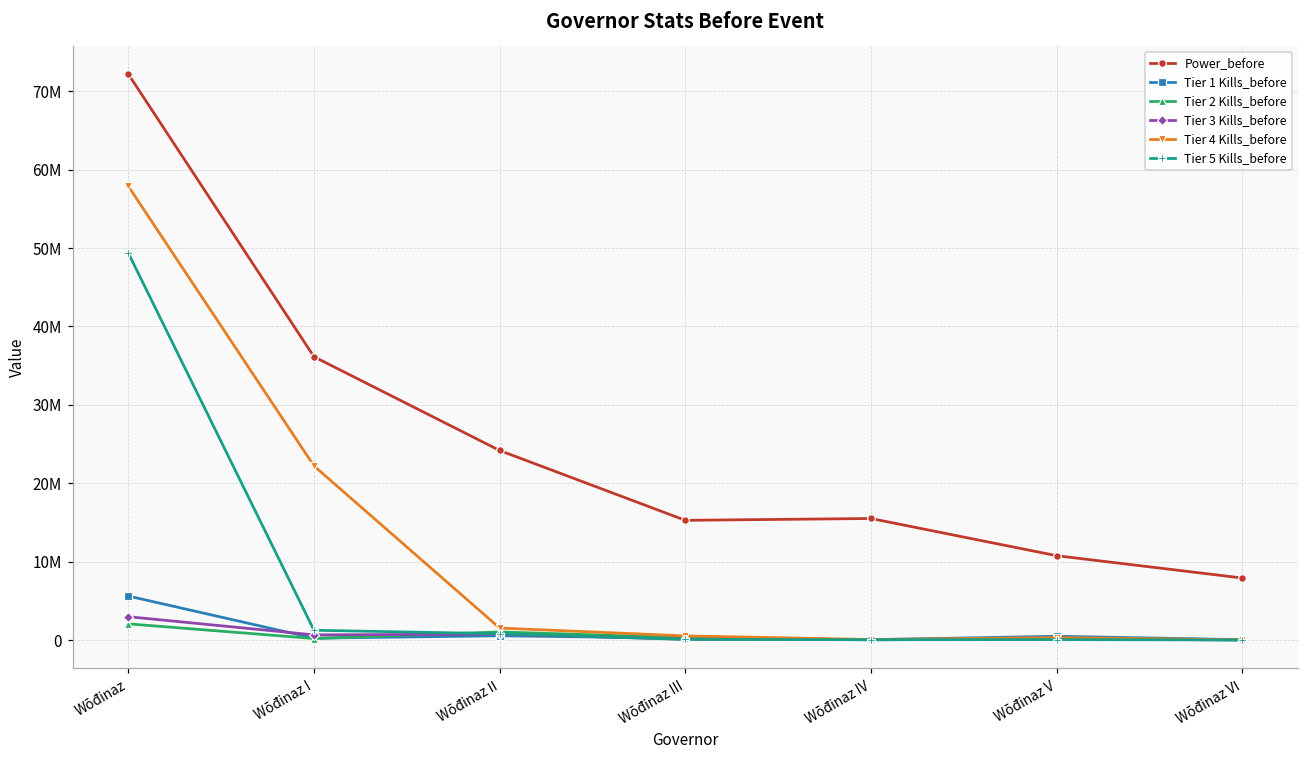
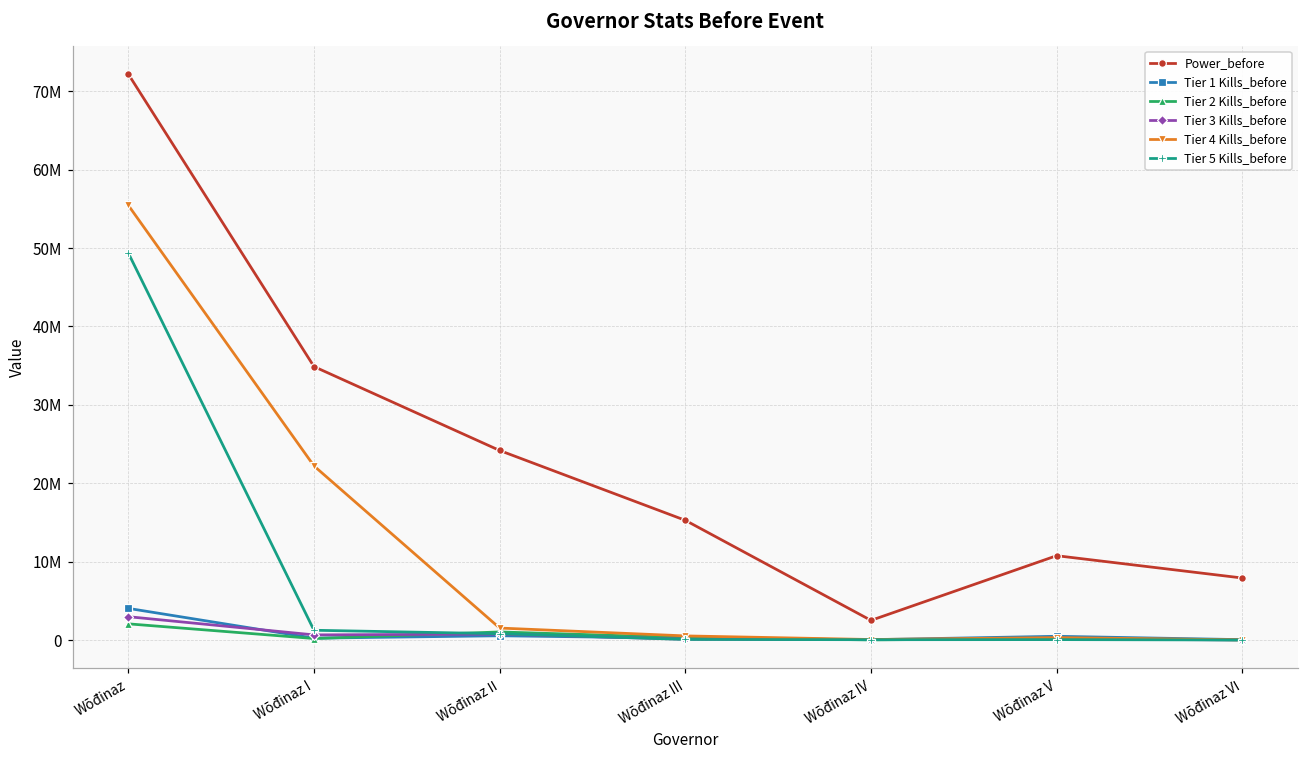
Tier 1 Kills_before, Wōđinaz: 6000000 -> 4000000
Tier 4 Kills_before, Wōđinaz: 58000000 -> 55000000
Power_before, Wōđinaz I: 36000000 -> 35000000
Power_before, Wōđinaz IV: 16000000 -> 3000000
